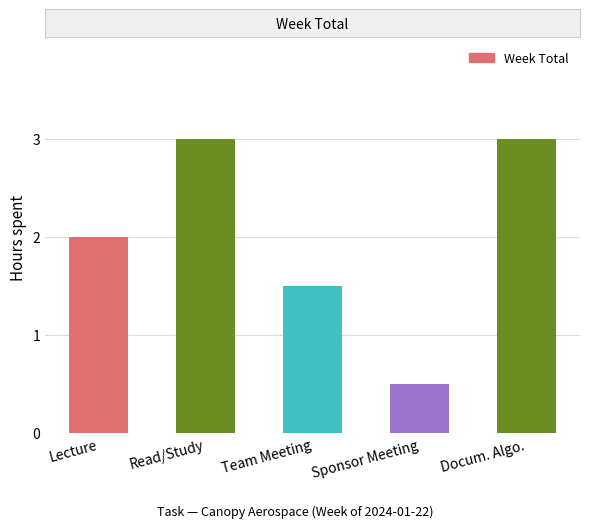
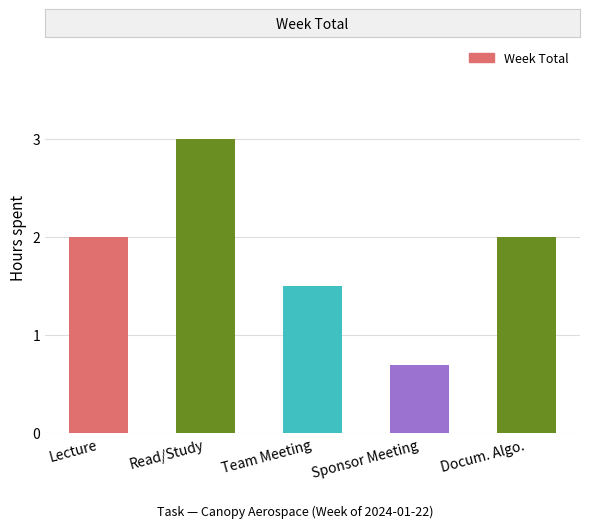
Sponsor Meeting: 0.5 -> 0.7
Docum. Algo.: 3 -> 2
